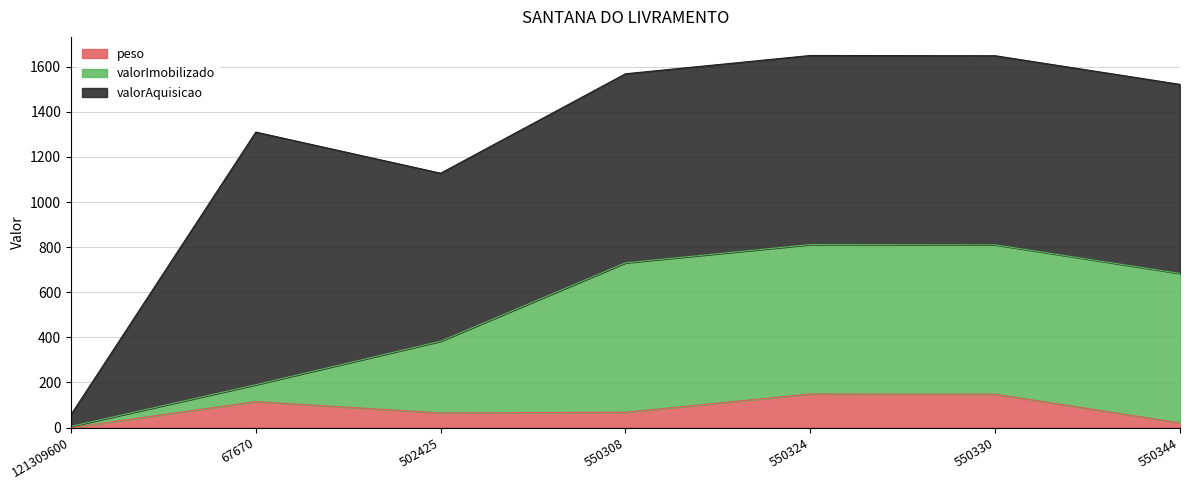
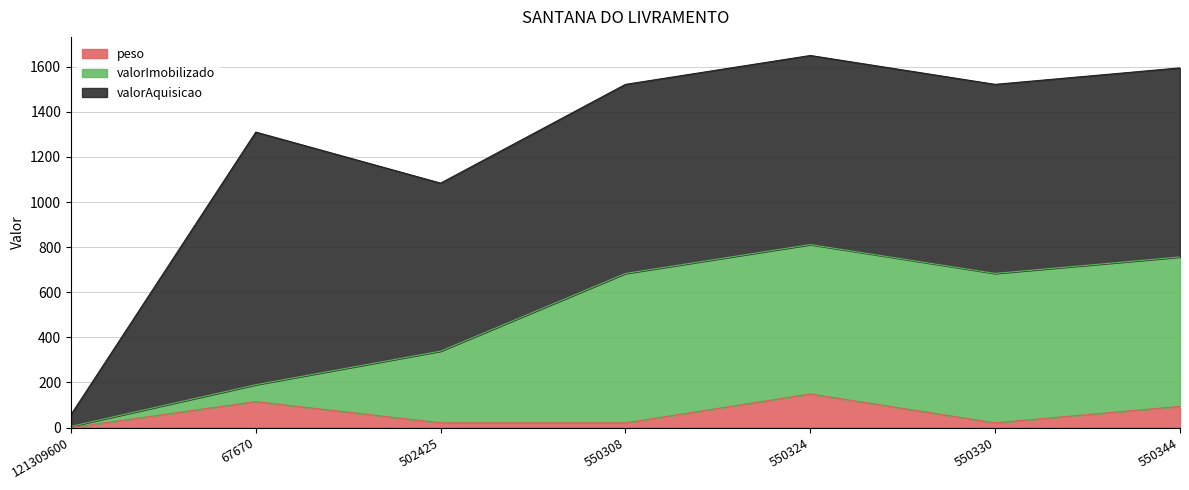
peso, 502425: 70 -> 20
peso, 550308: 70 -> 20
peso, 550330: 150 -> 20
peso, 550344: 20 -> 90
